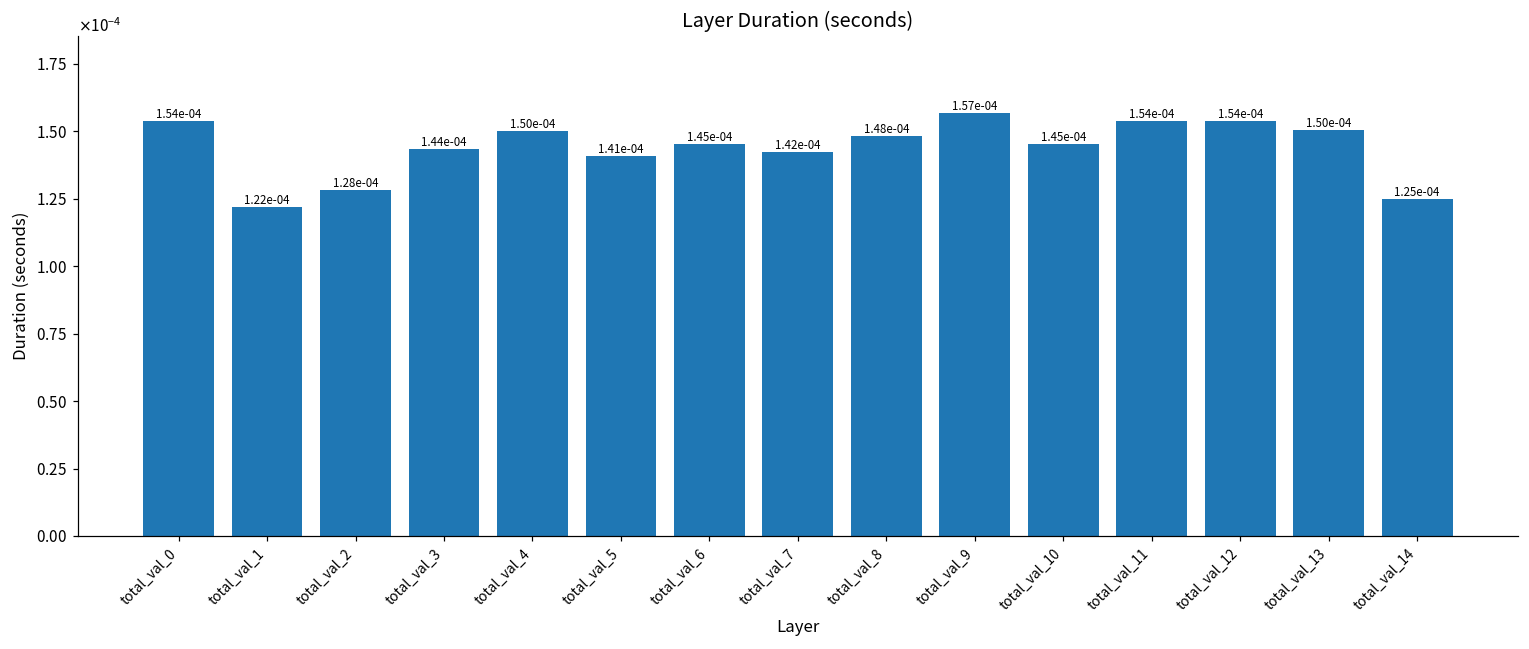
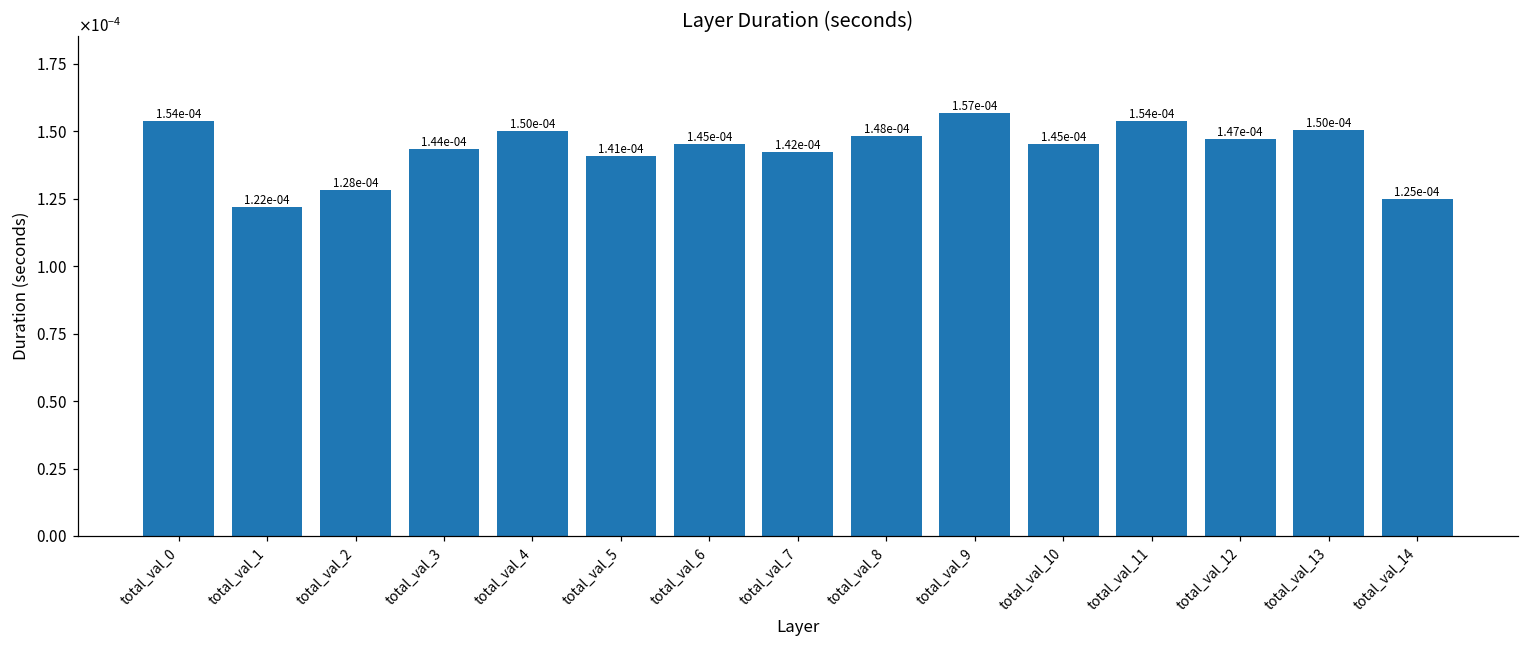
total_val_12: 1.54e-04 -> 1.47e-04
